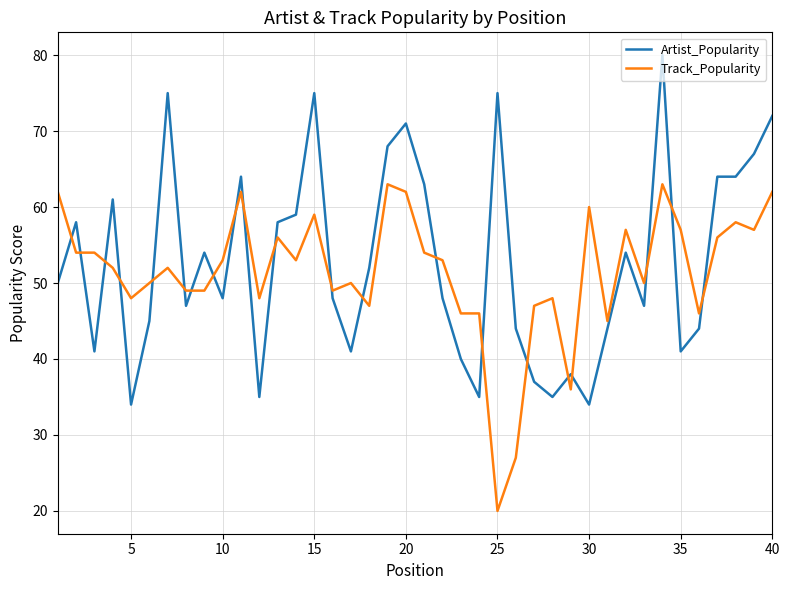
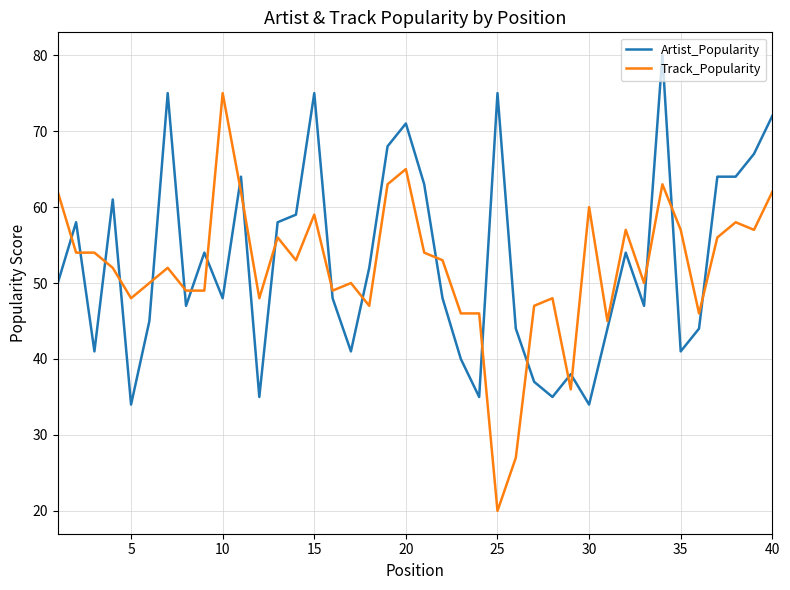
Track_Popularity, 10: 53 -> 75
Track_Popularity, 20: 62 -> 65
